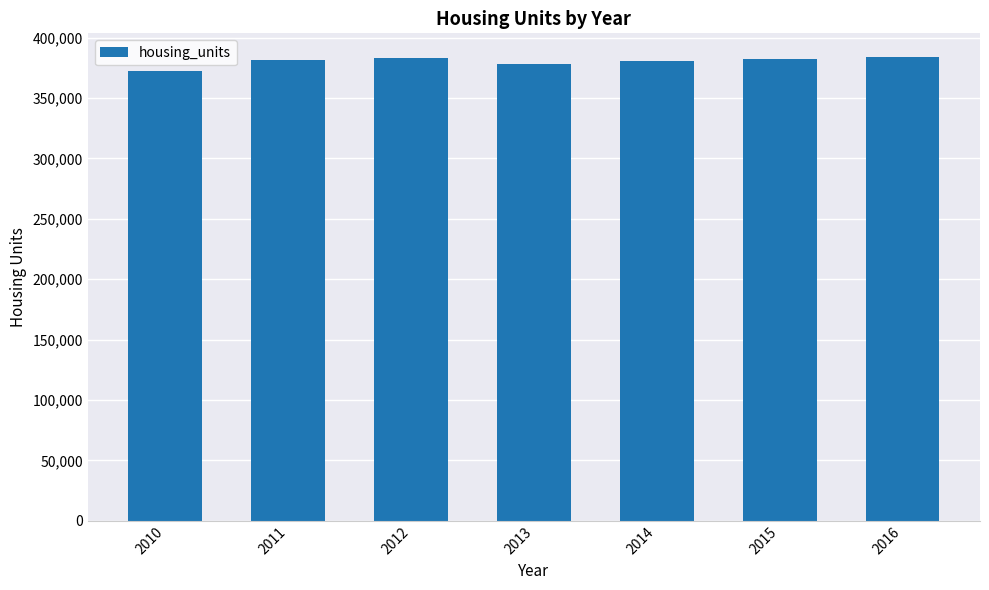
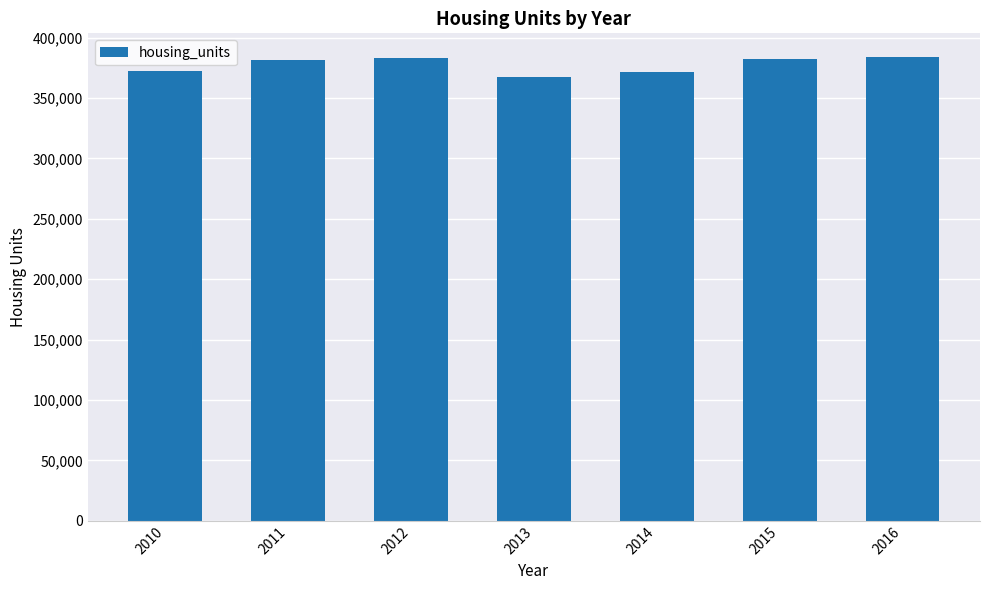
2013: 378,000 -> 367,000
2014: 380,000 -> 372,000
